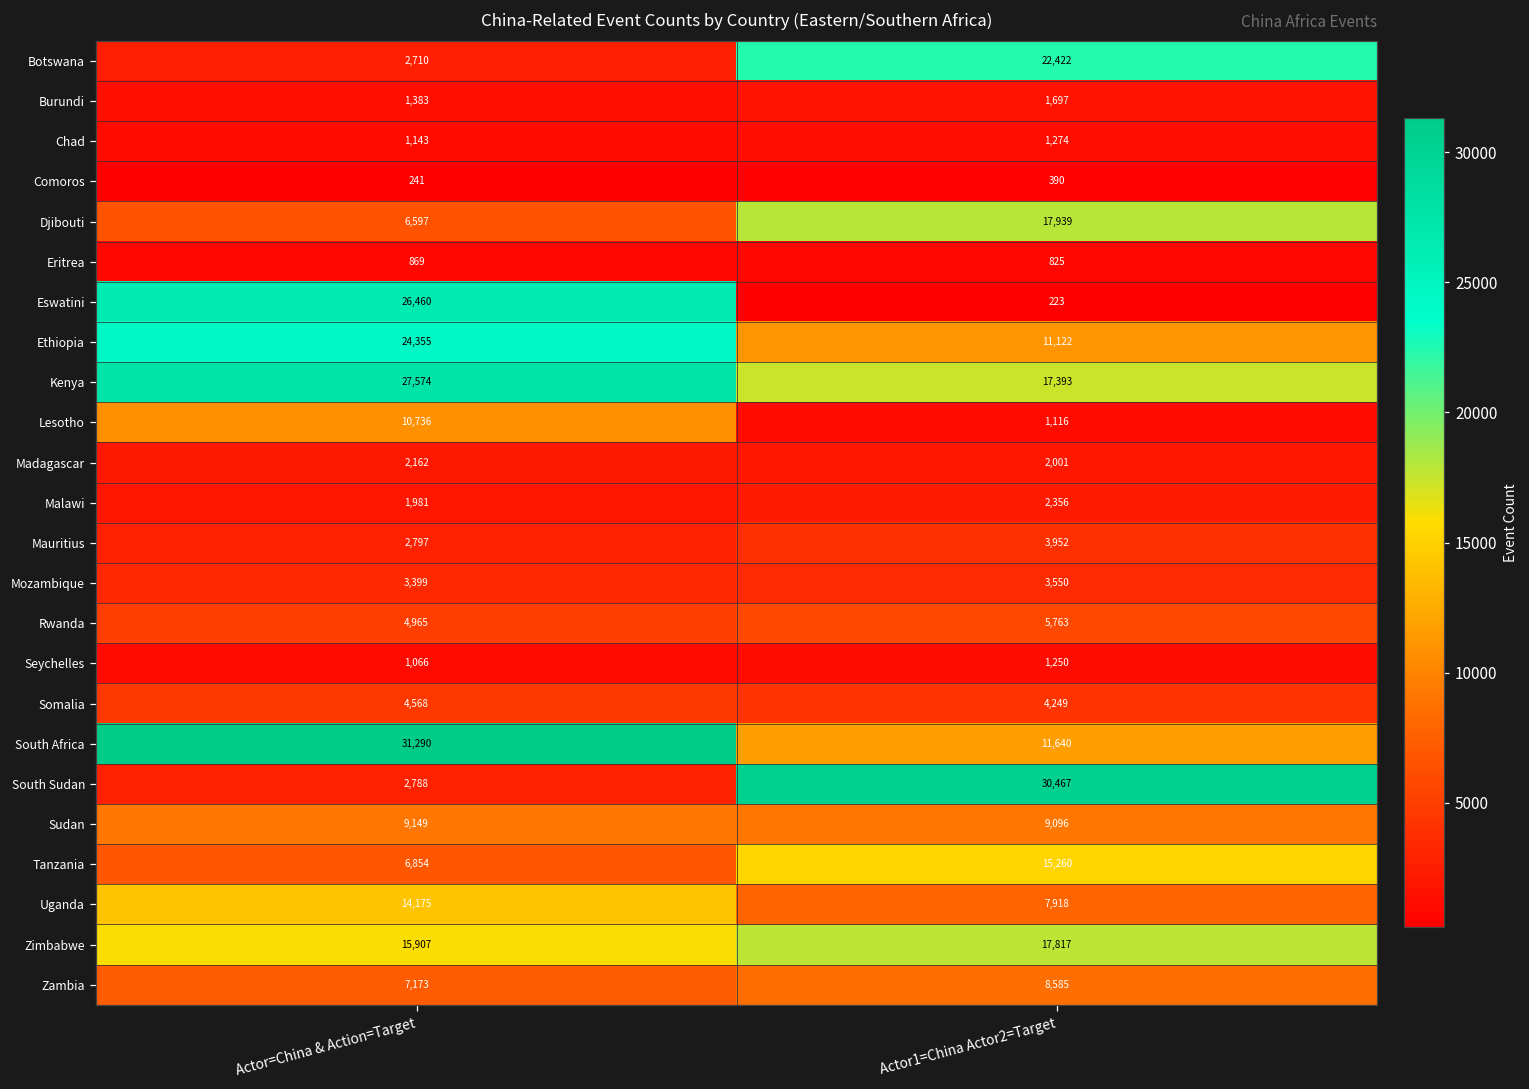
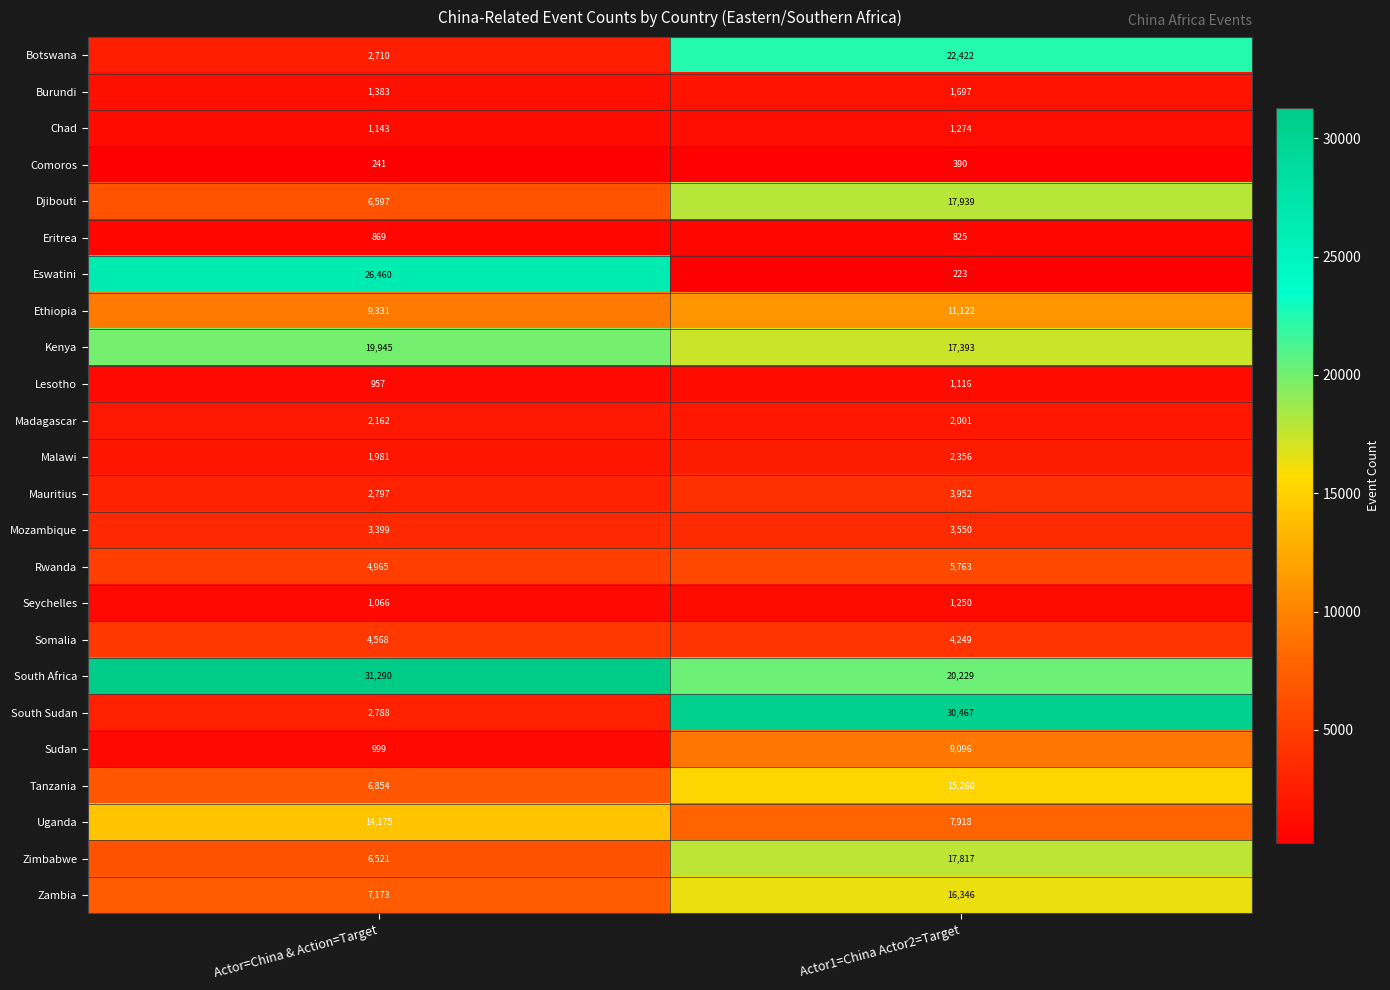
Ethiopia, Actor=China & Action=Target: 24,355 -> 9,331
Kenya, Actor=China & Action=Target: 27,574 -> 19,945
Lesotho, Actor=China & Action=Target: 10,736 -> 957
South Africa, Actor1=China Actor2=Target: 11,640 -> 20,229
Sudan, Actor=China & Action=Target: 9,149 -> 999
Zimbabwe, Actor=China & Action=Target: 15,907 -> 6,521
Zambia, Actor1=China Actor2=Target: 8,585 -> 16,346
